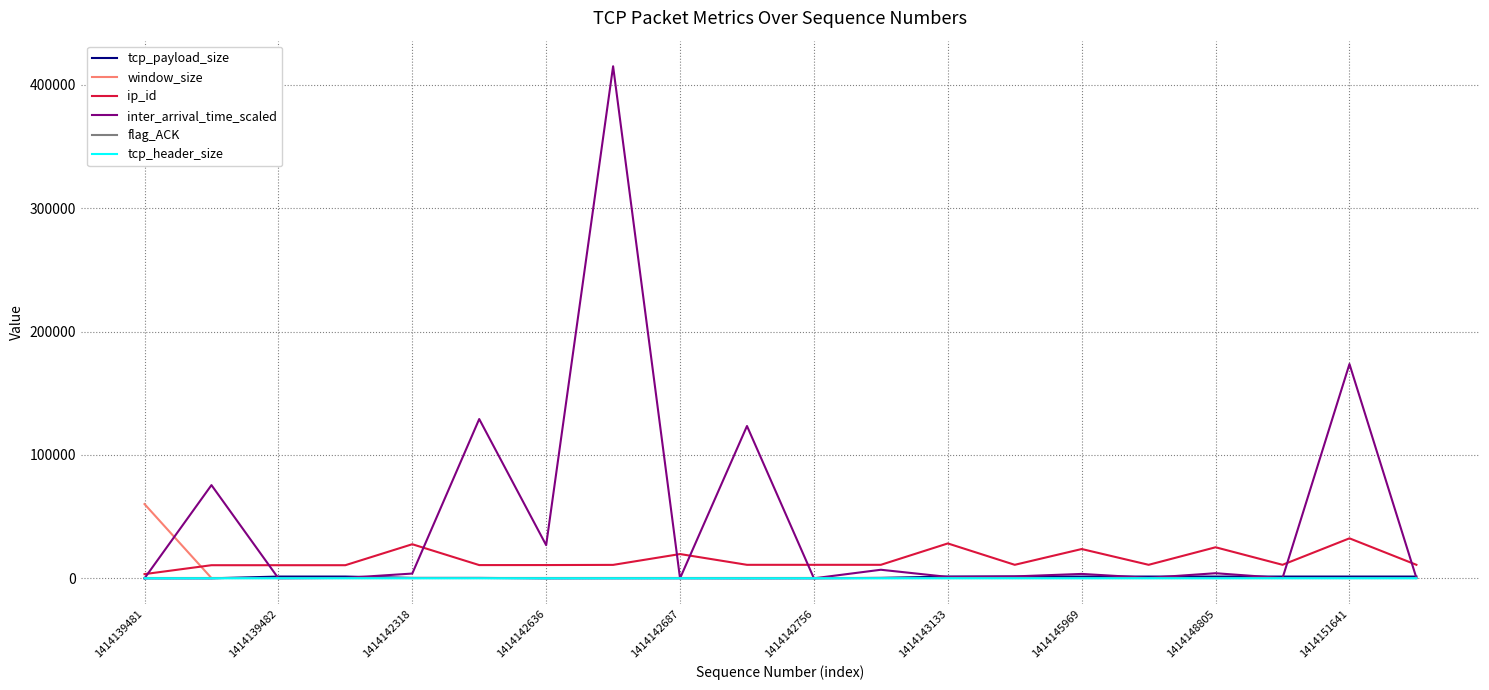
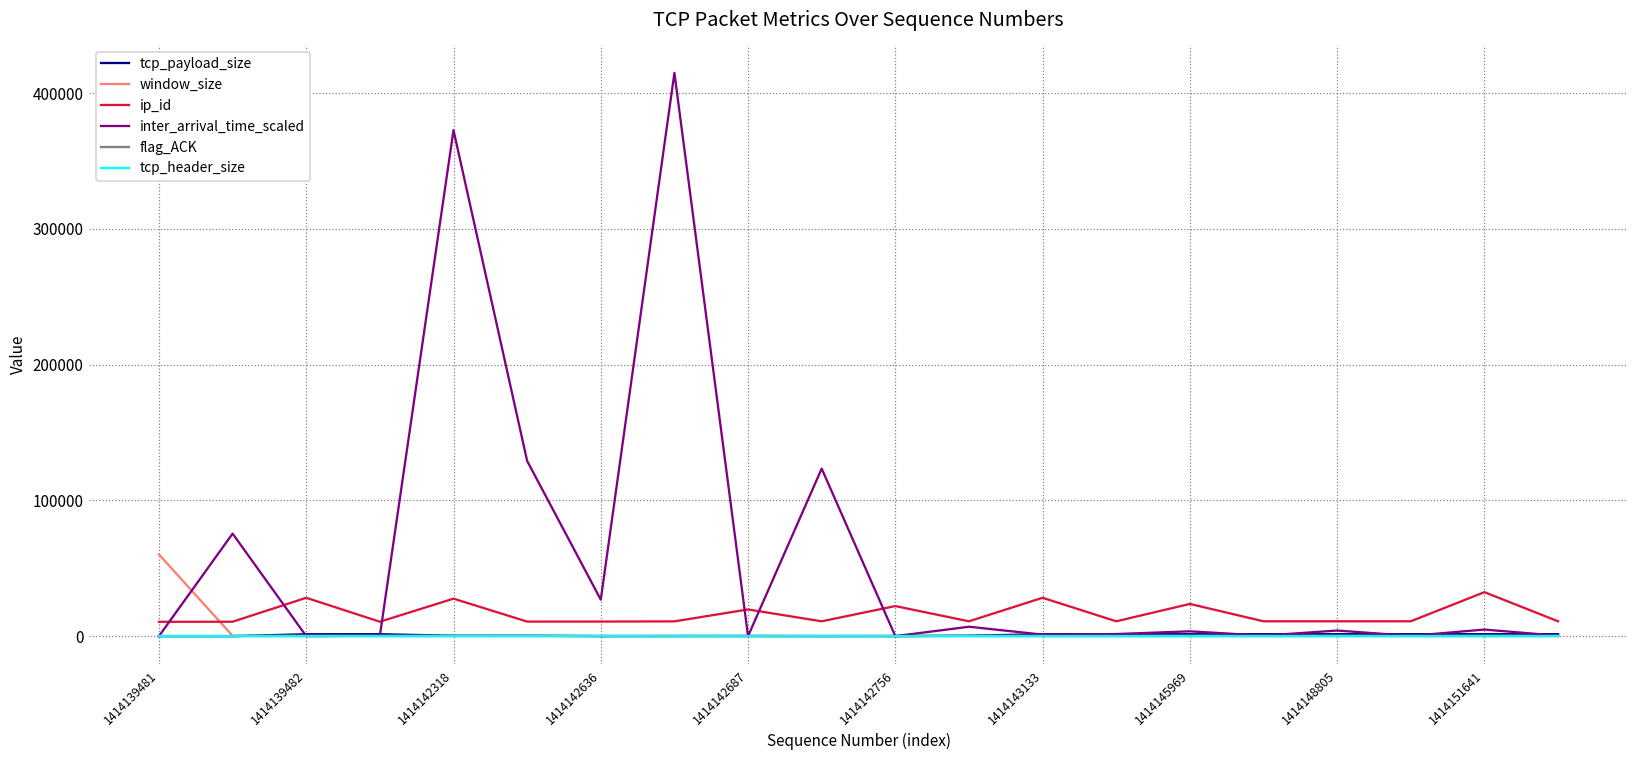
ip_id, 1414139481: 3000 -> 11000
ip_id, 1414139482: 11000 -> 28000
inter_arrival_time_scaled, 1414142318: 4000 -> 373000
ip_id, 1414142756: 11000 -> 22000
ip_id, 1414148805: 25000 -> 11000
inter_arrival_time_scaled, 1414151641: 174000 -> 5000
